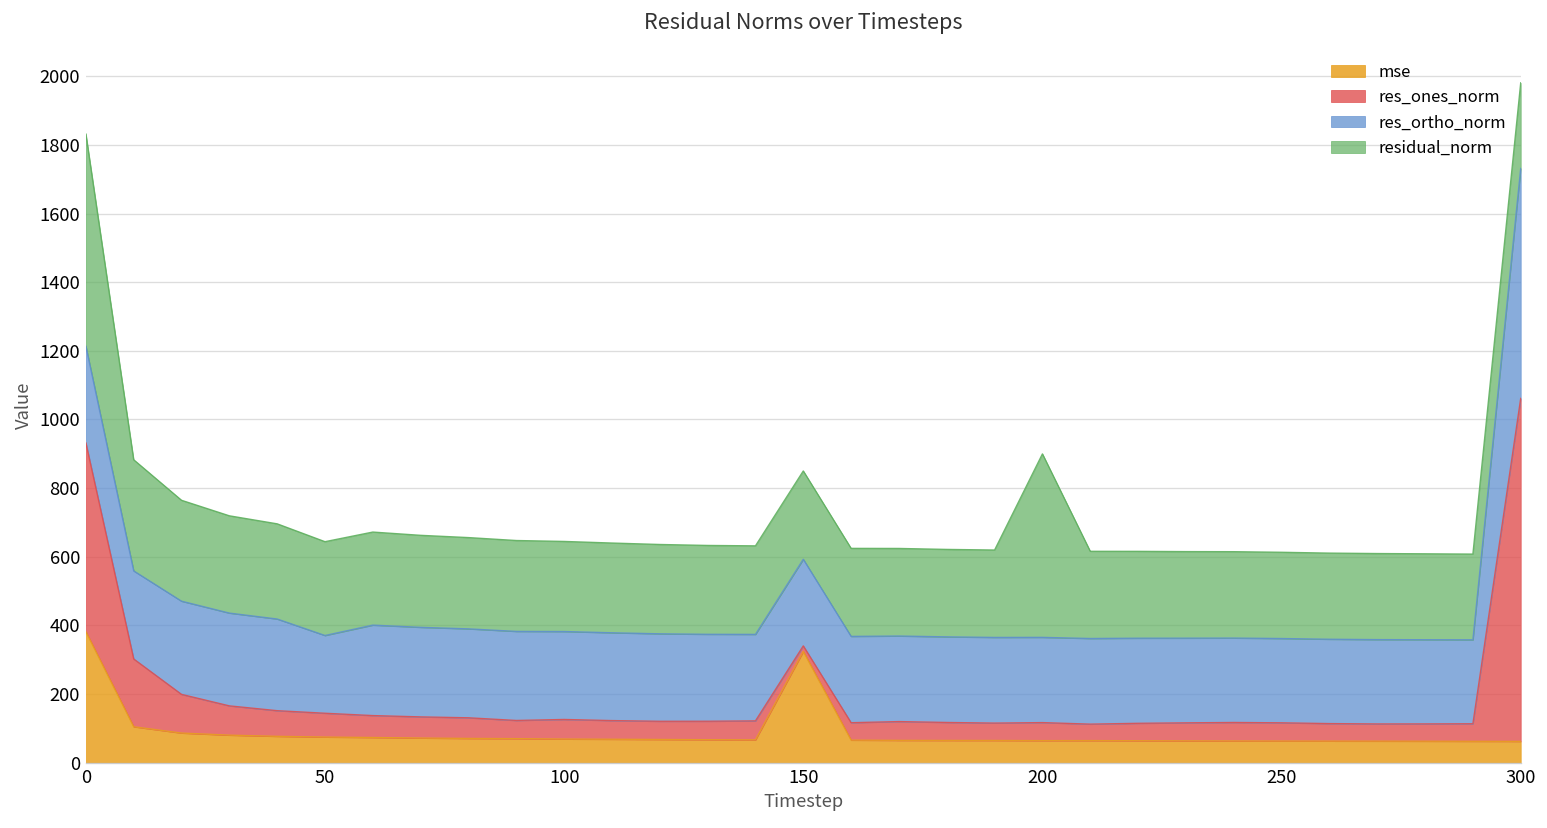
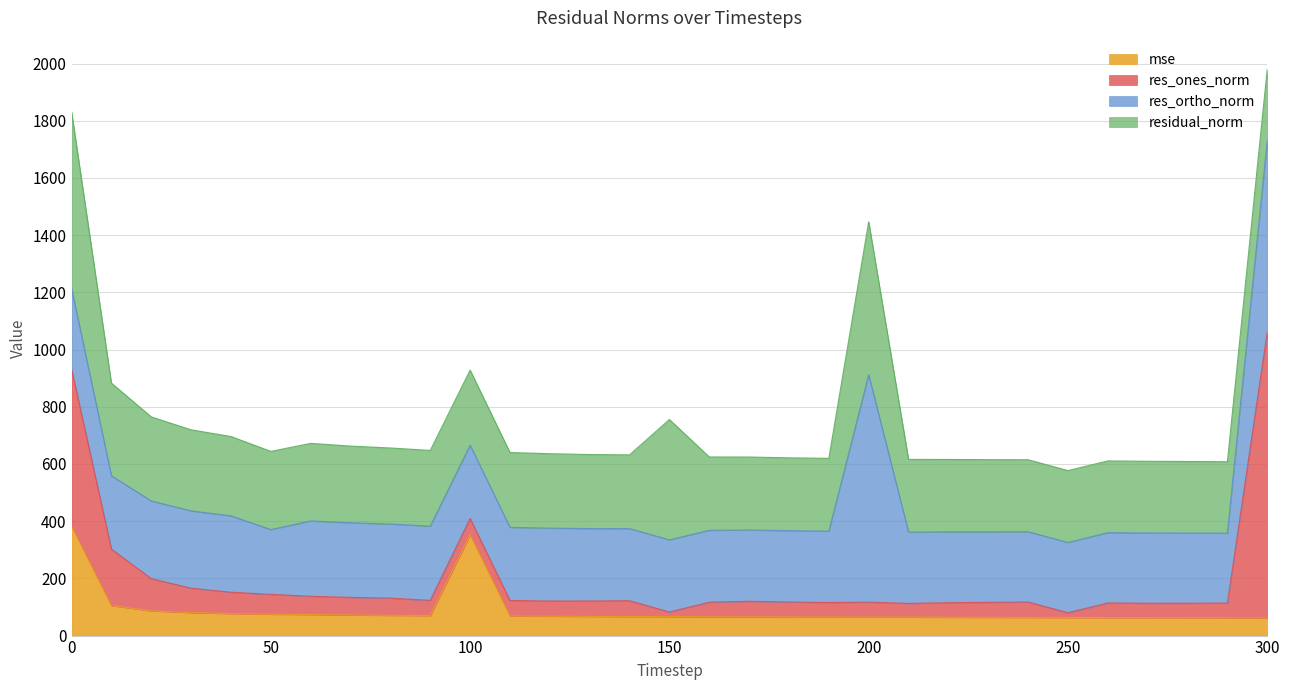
mse, 100: 70 -> 350
mse, 150: 320 -> 70
residual_norm, 150: 260 -> 420
res_ortho_norm, 200: 250 -> 800
res_ones_norm, 250: 50 -> 20
